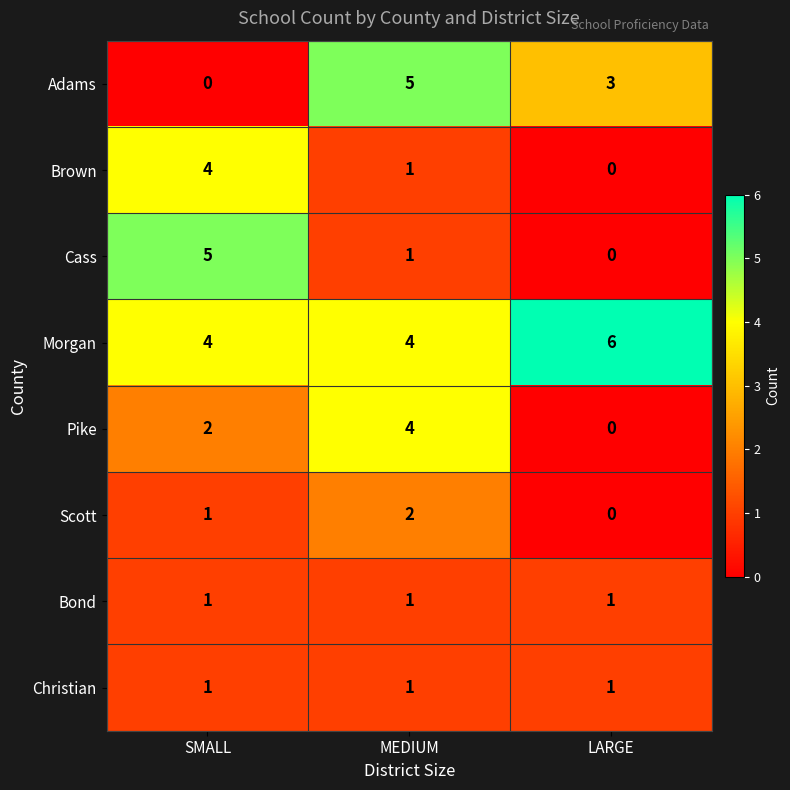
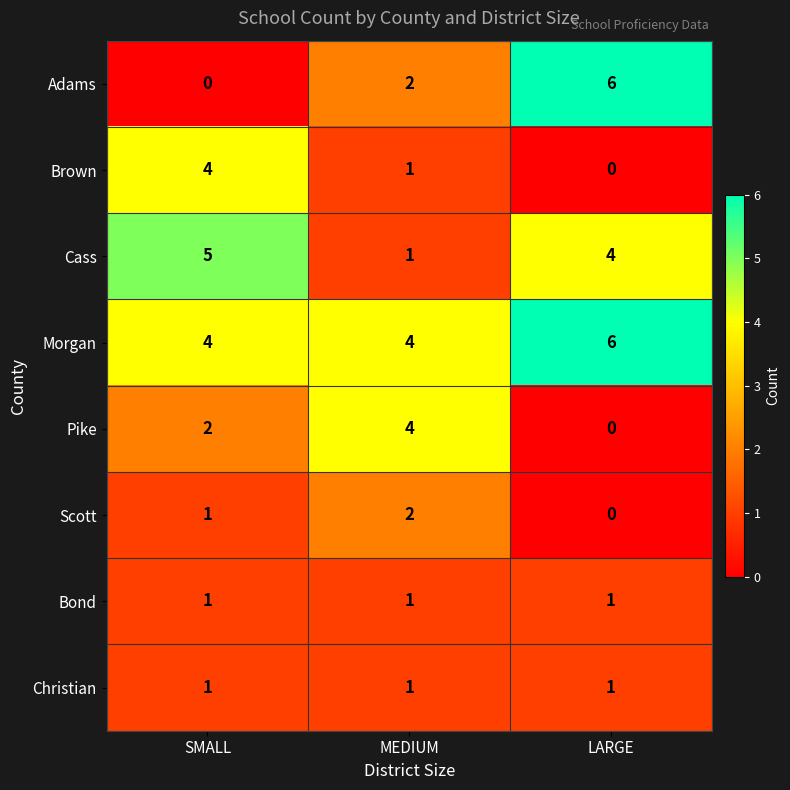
Adams, MEDIUM: 5 -> 2
Adams, LARGE: 3 -> 6
Cass, LARGE: 0 -> 4
